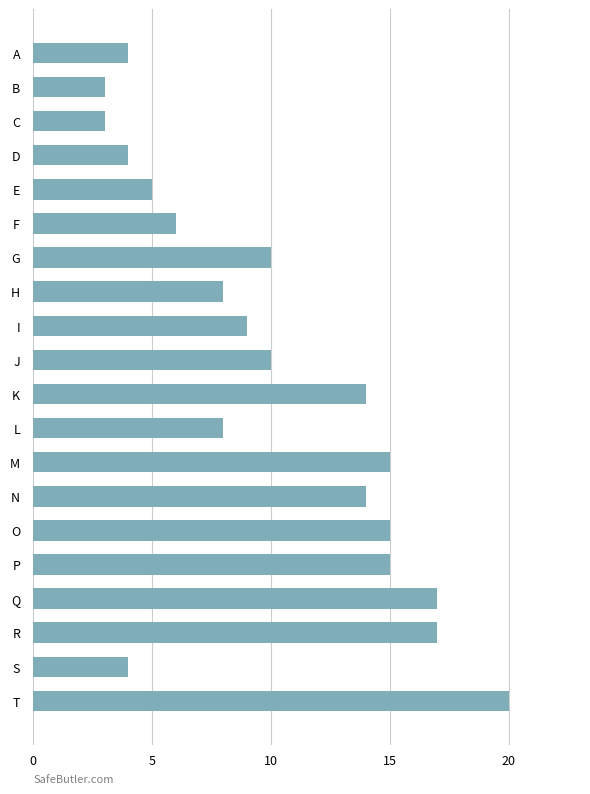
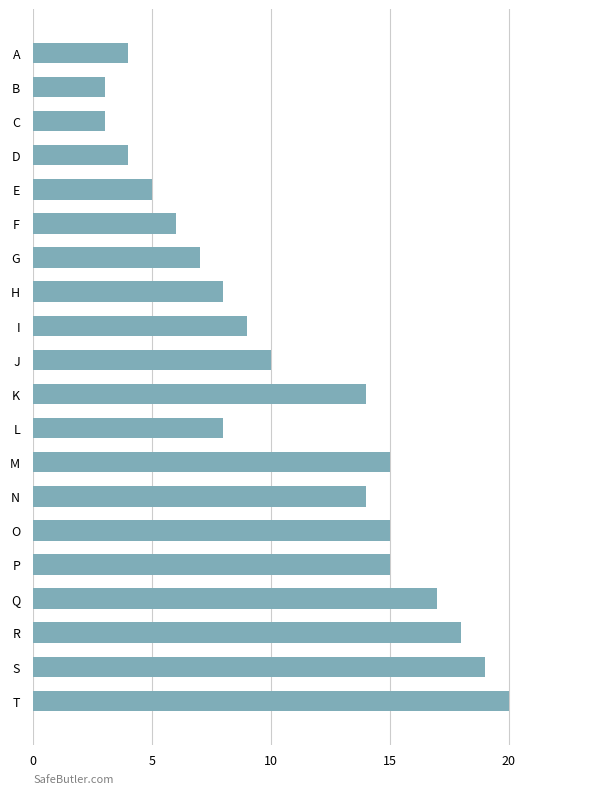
G: 10 -> 7
R: 17 -> 18
S: 4 -> 19
